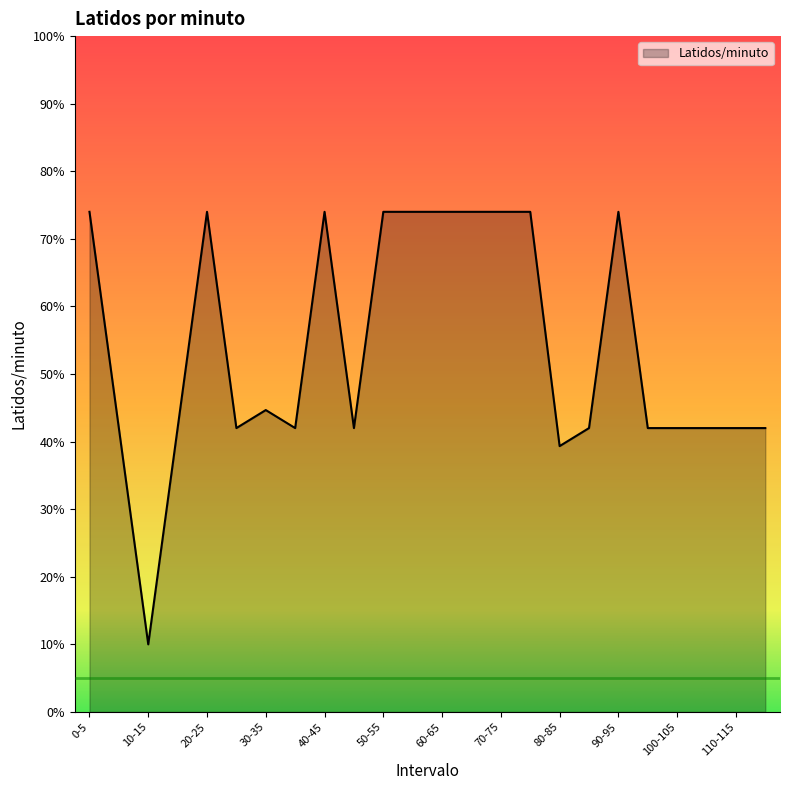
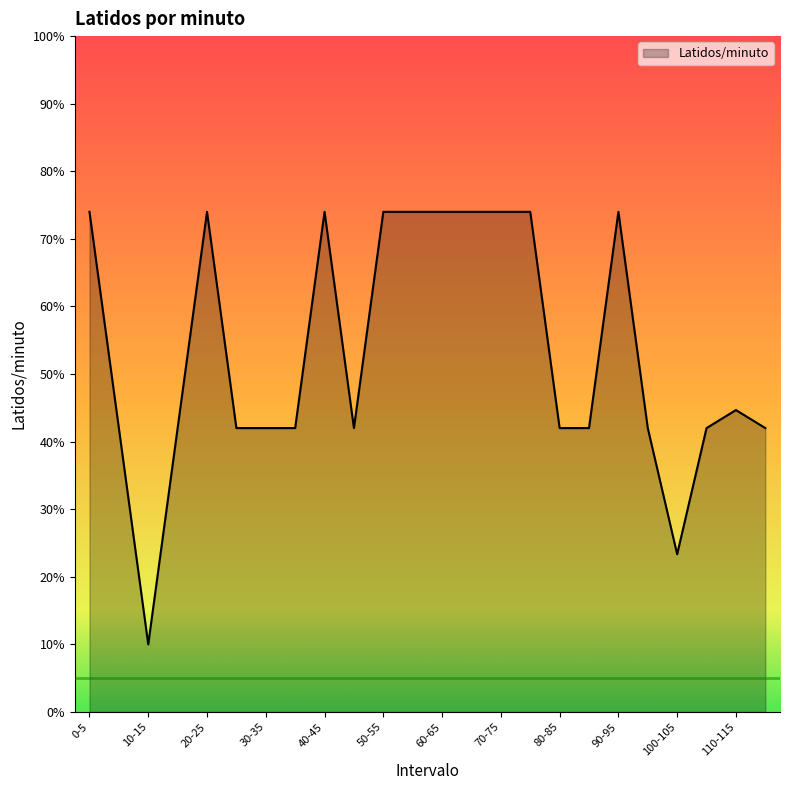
30-35: 45% -> 42%
80-85: 39% -> 42%
100-105: 42% -> 23%
110-115: 42% -> 45%
